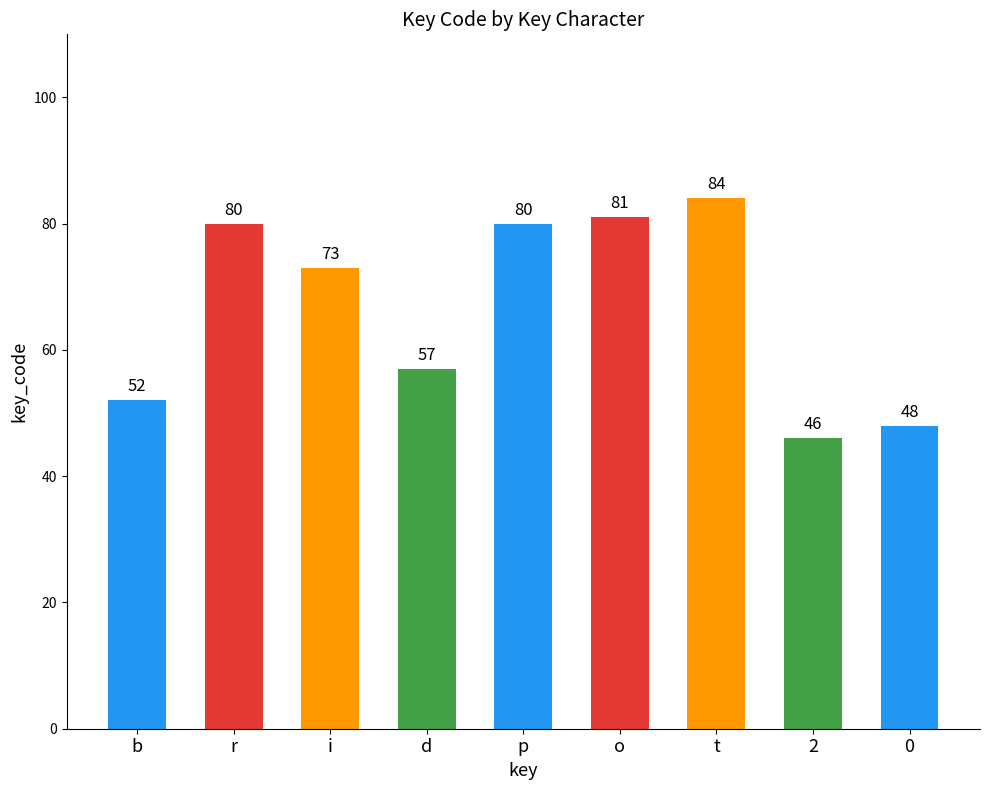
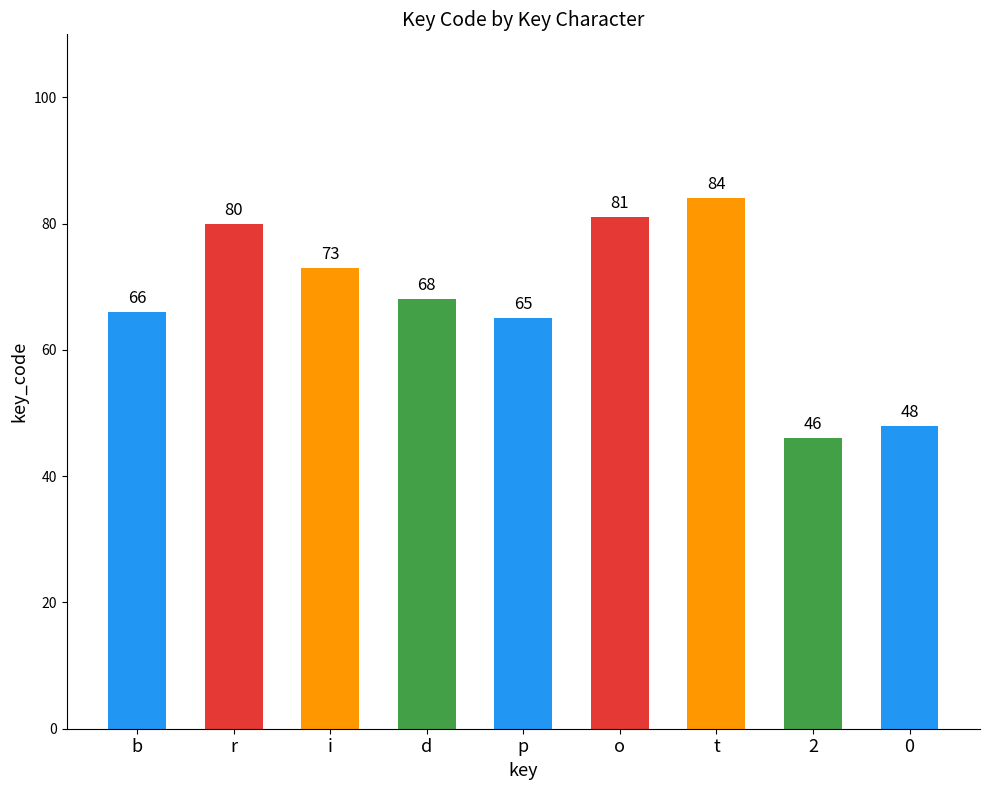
b: 52 -> 66
d: 57 -> 68
p: 80 -> 65
